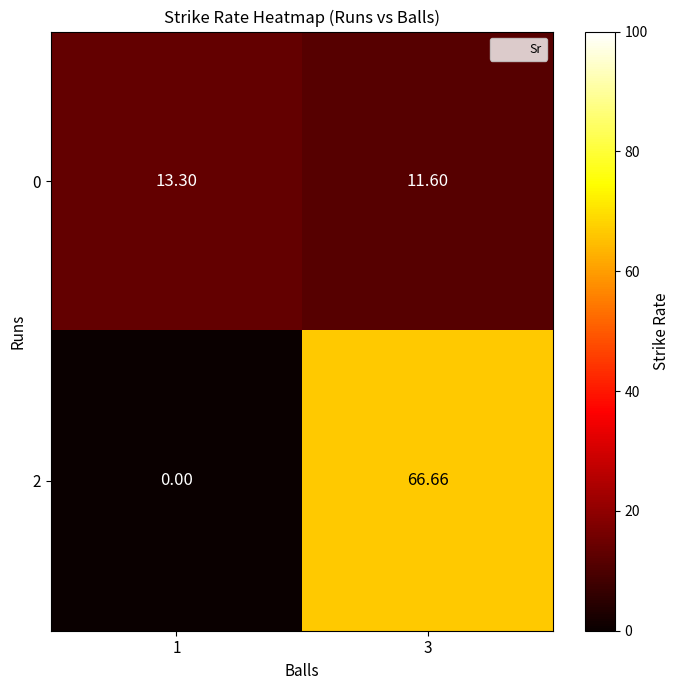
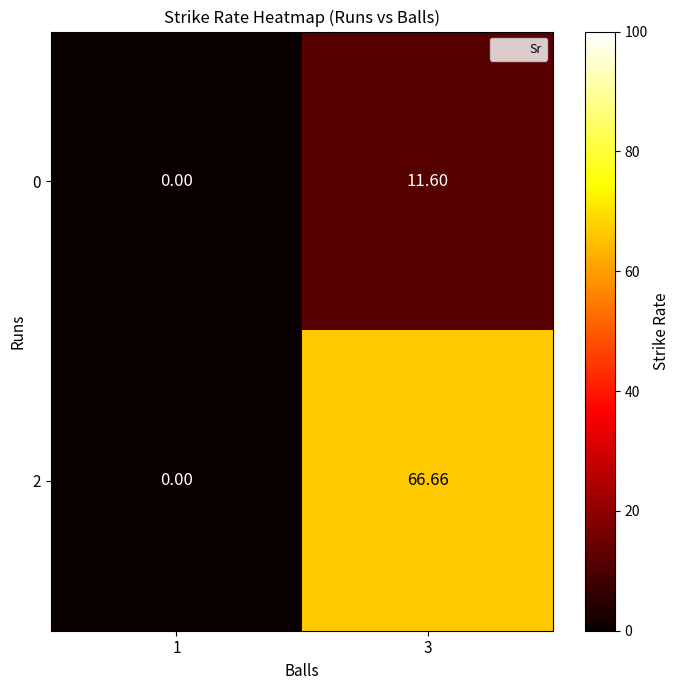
0, 1: 13.30 -> 0.00
